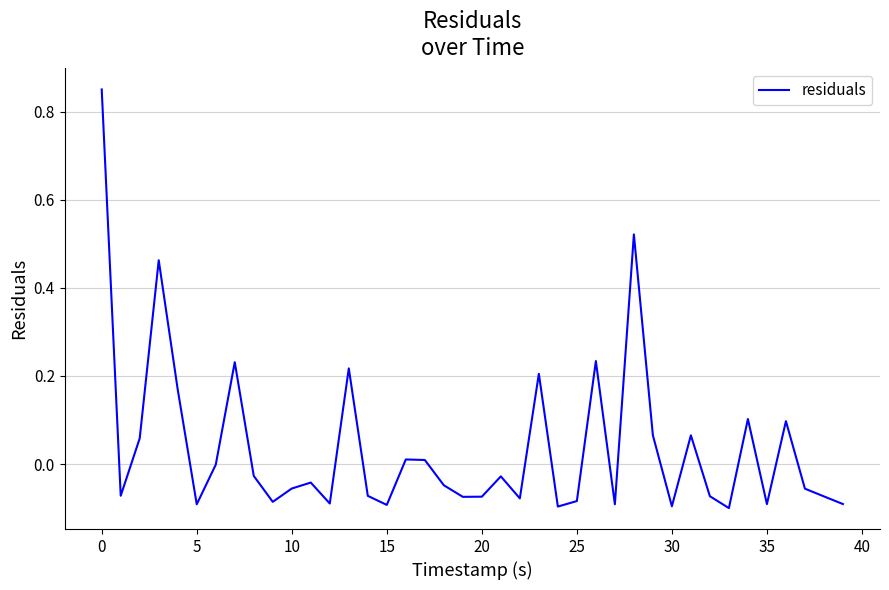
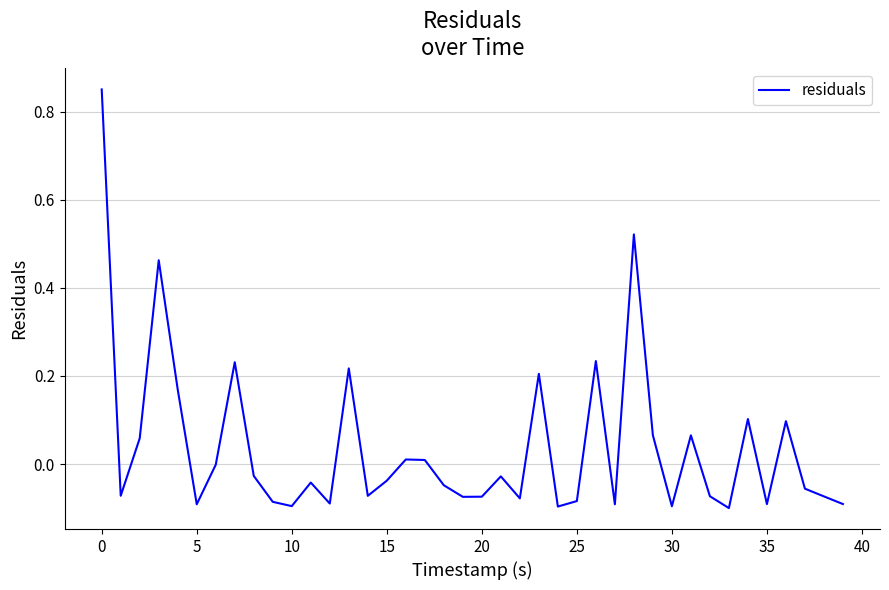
10: -0.06 -> -0.10
15: -0.09 -> -0.04
